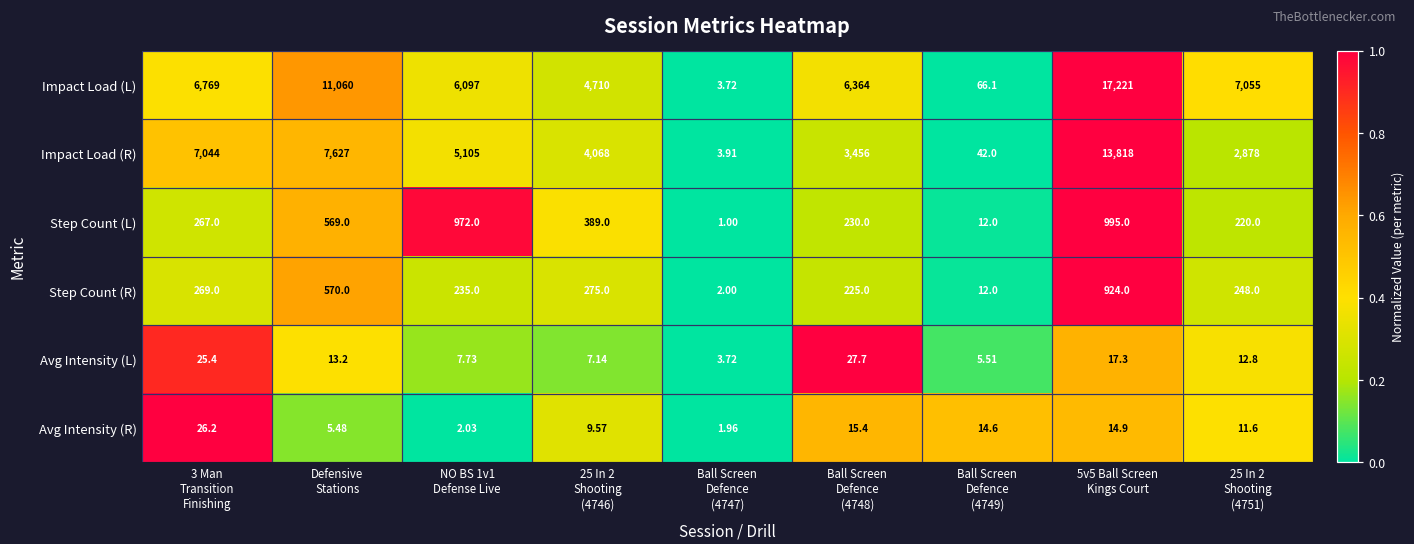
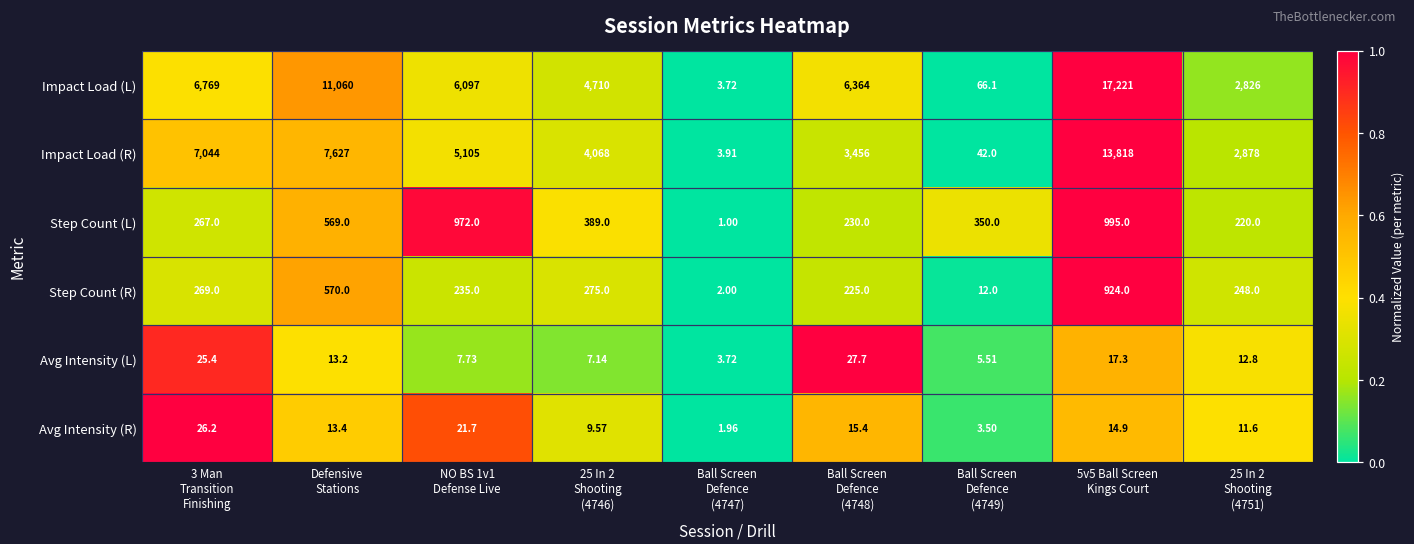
Impact Load (L), 25 In 2 Shooting (4751): 7,055 -> 2,826
Step Count (L), Ball Screen Defence (4749): 12.0 -> 350.0
Avg Intensity (R), Defensive Stations: 5.48 -> 13.4
Avg Intensity (R), NO BS 1v1 Defense Live: 2.03 -> 21.7
Avg Intensity (R), Ball Screen Defence (4749): 14.6 -> 3.50
